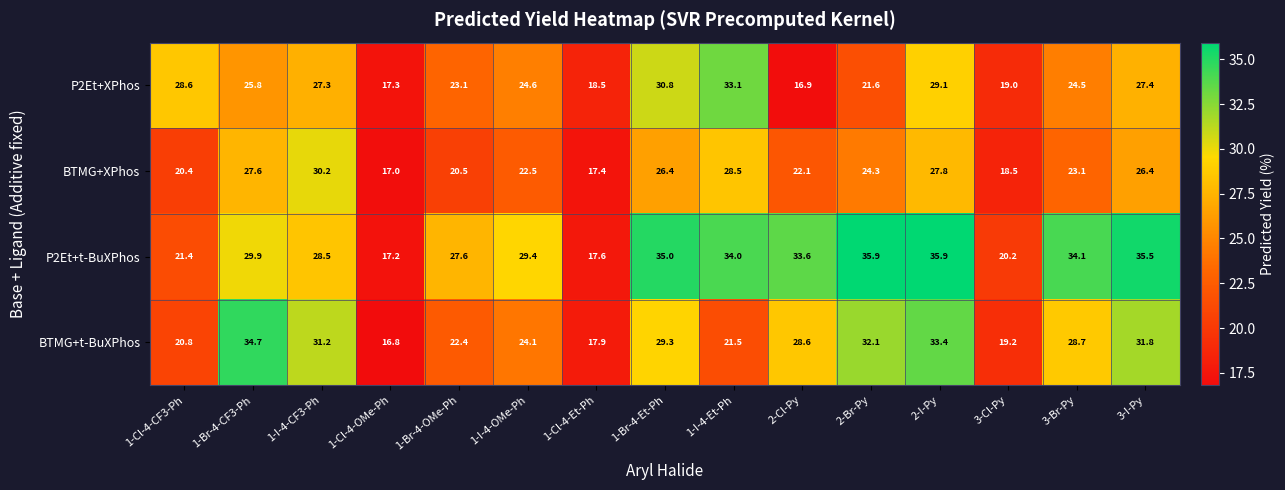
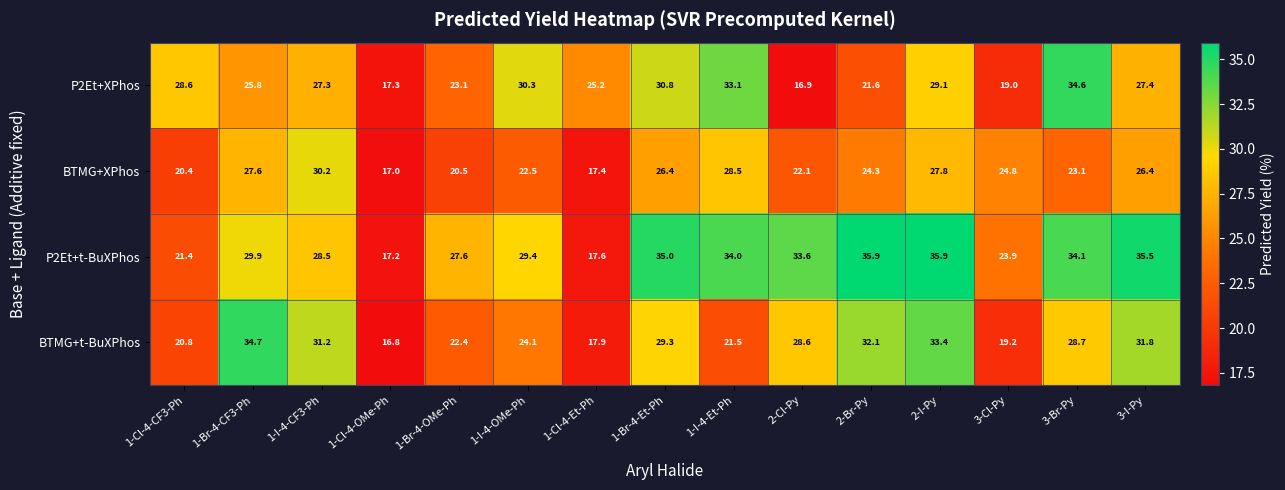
P2Et+XPhos, 1-I-4-OMe-Ph: 24.6 -> 30.3
P2Et+XPhos, 1-Cl-4-Et-Ph: 18.5 -> 25.2
P2Et+XPhos, 3-Br-Py: 24.5 -> 34.6
BTMG+XPhos, 3-Cl-Py: 18.5 -> 24.8
P2Et+t-BuXPhos, 3-Cl-Py: 20.2 -> 23.9
